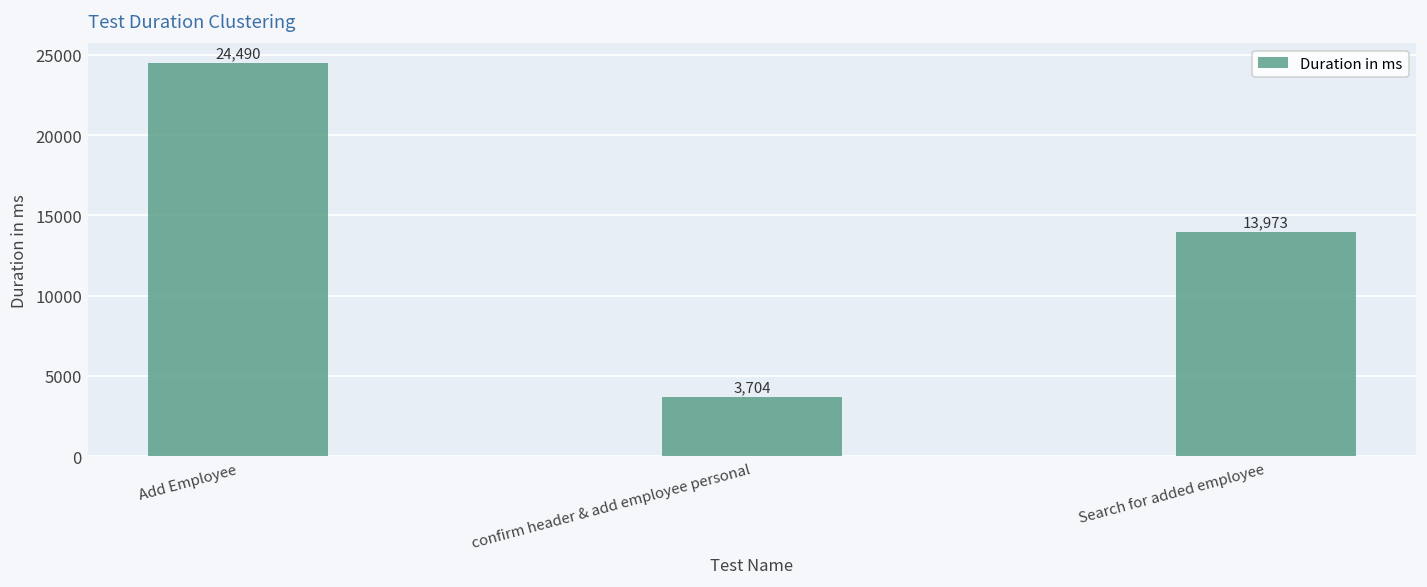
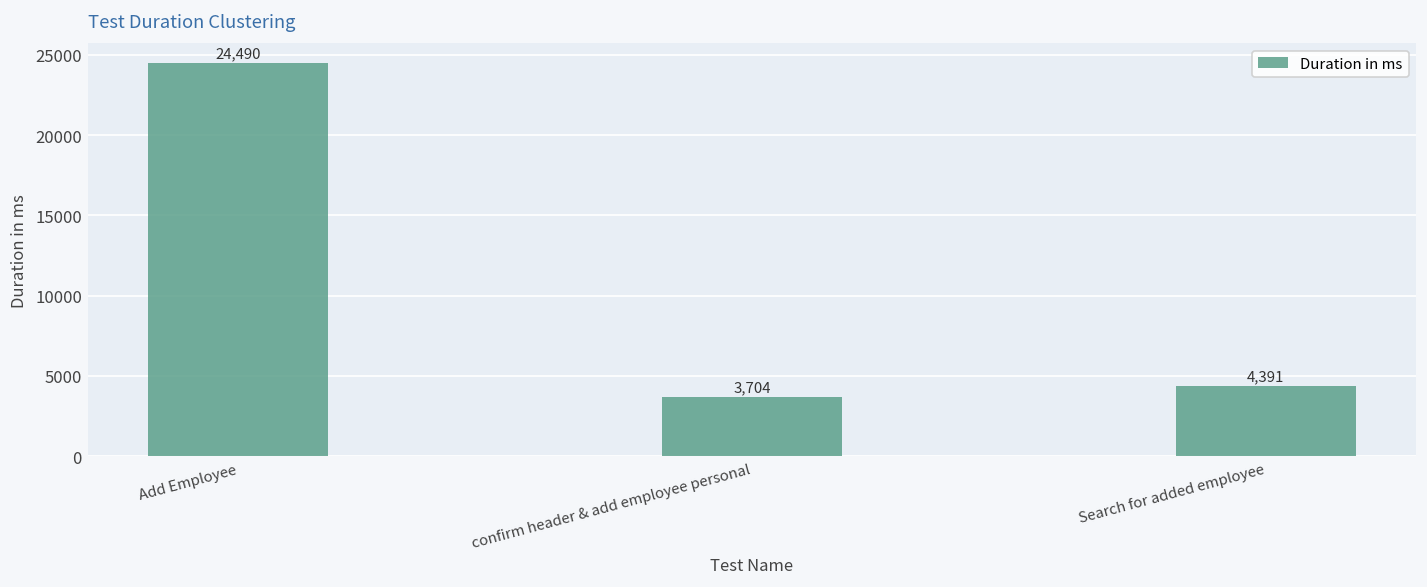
Search for added employee: 13,973 -> 4,391
